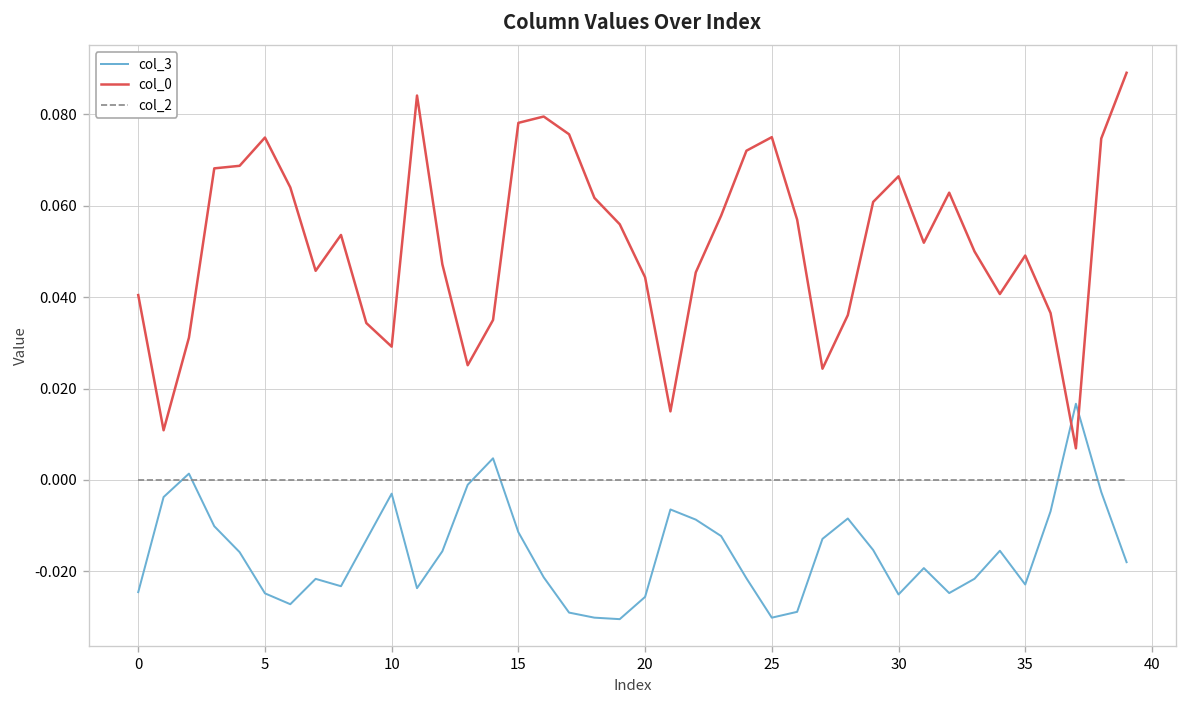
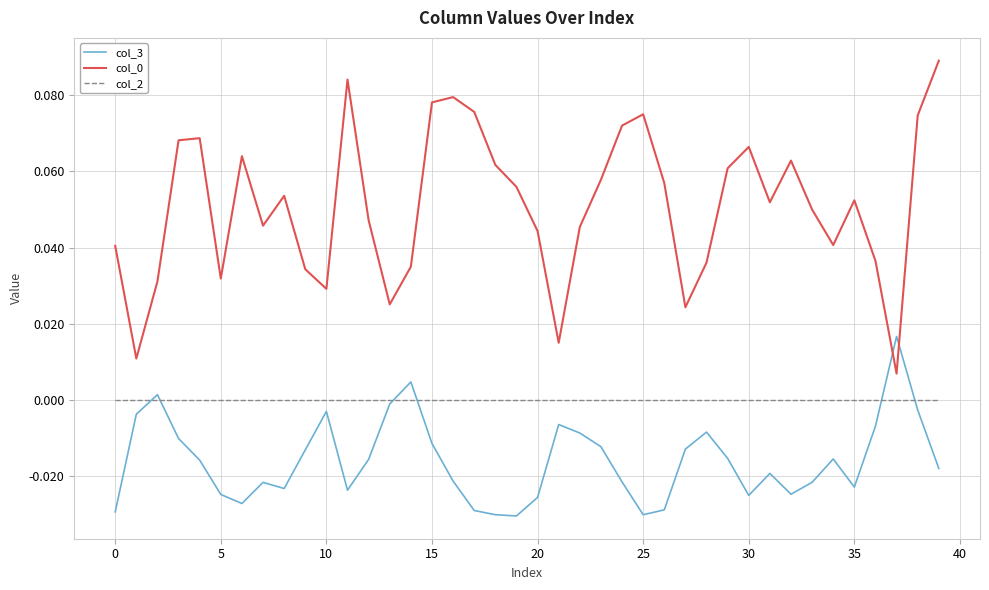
col_3, 0: -0.025 -> -0.029
col_0, 5: 0.075 -> 0.032
col_0, 35: 0.049 -> 0.052
